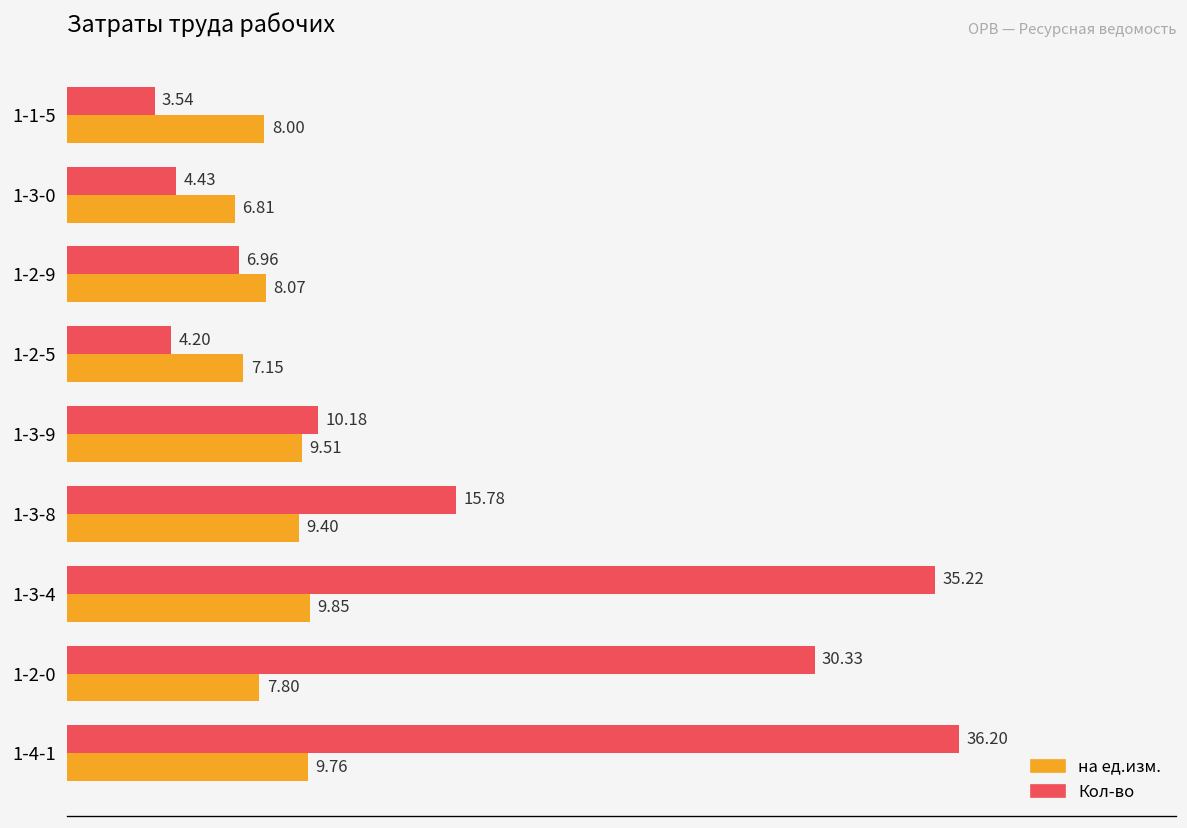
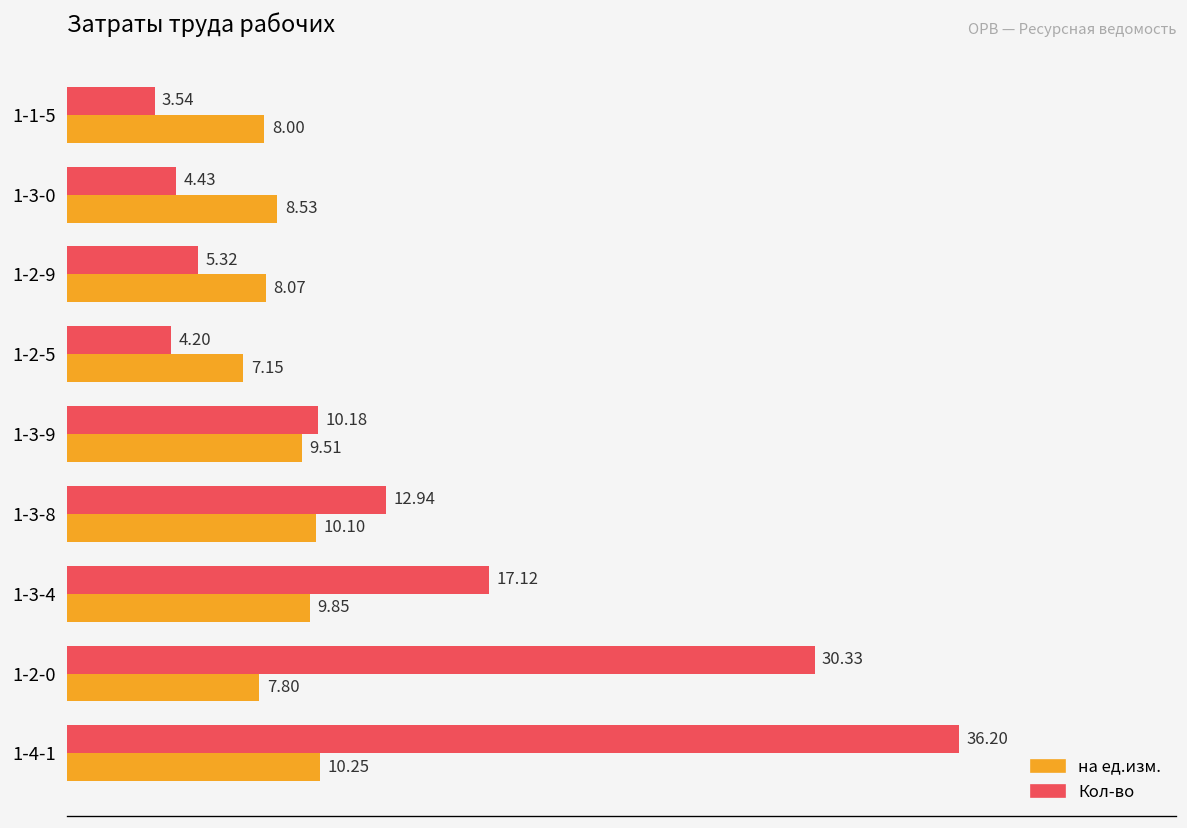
на ед.изм., 1-3-0: 6.81 -> 8.53
Кол-во, 1-2-9: 6.96 -> 5.32
Кол-во, 1-3-8: 15.78 -> 12.94
на ед.изм., 1-3-8: 9.40 -> 10.10
Кол-во, 1-3-4: 35.22 -> 17.12
на ед.изм., 1-4-1: 9.76 -> 10.25
